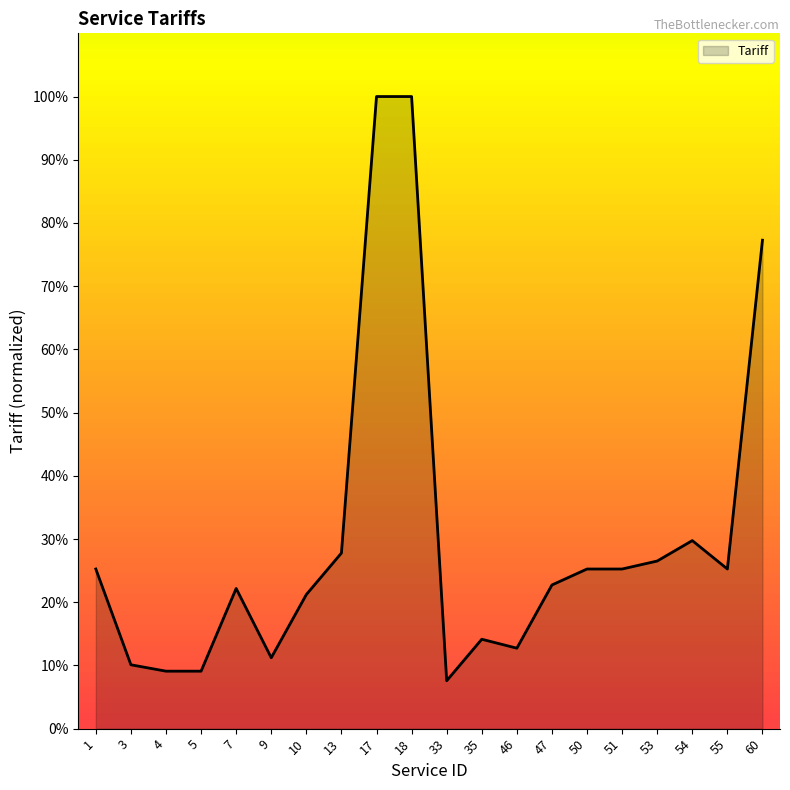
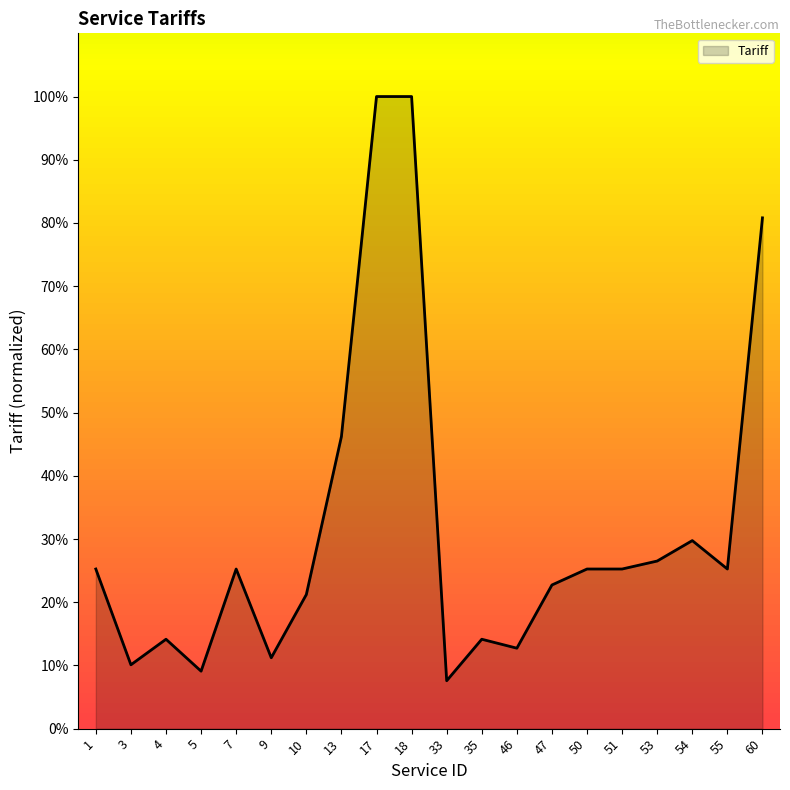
4: 9% -> 14%
7: 22% -> 25%
13: 28% -> 46%
60: 77% -> 81%
